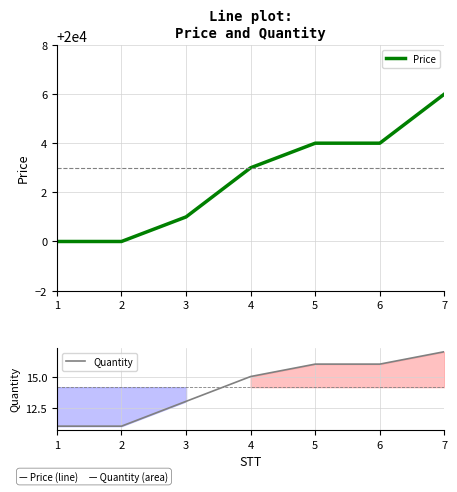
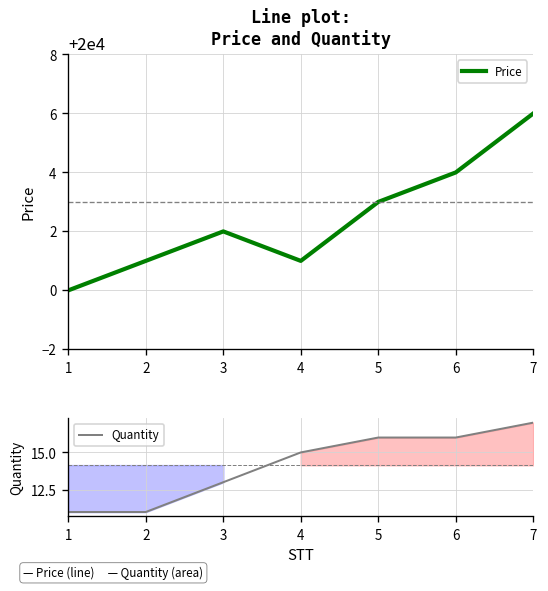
Line plot: Price and Quantity, 2: 20000 -> 20001
Line plot: Price and Quantity, 3: 20001 -> 20002
Line plot: Price and Quantity, 4: 20003 -> 20001
Line plot: Price and Quantity, 5: 20004 -> 20003
